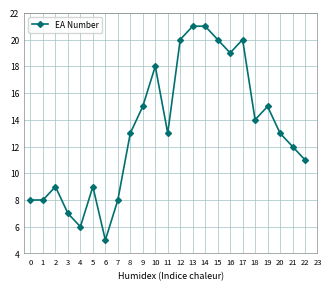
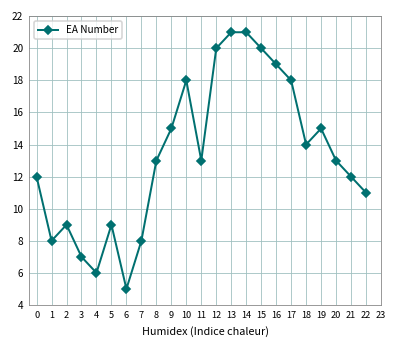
0: 8 -> 12
17: 20 -> 18
